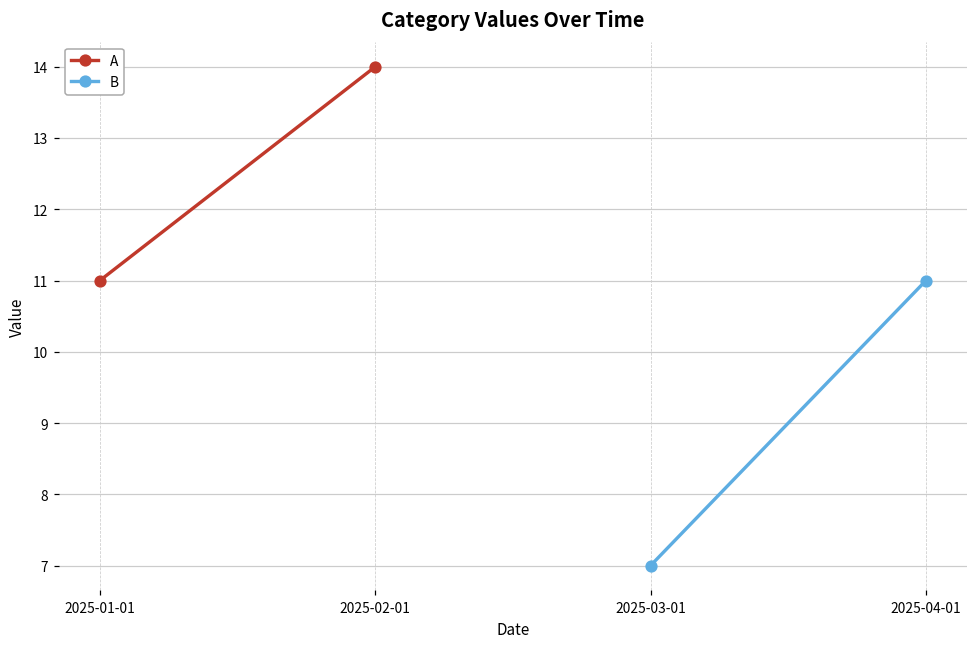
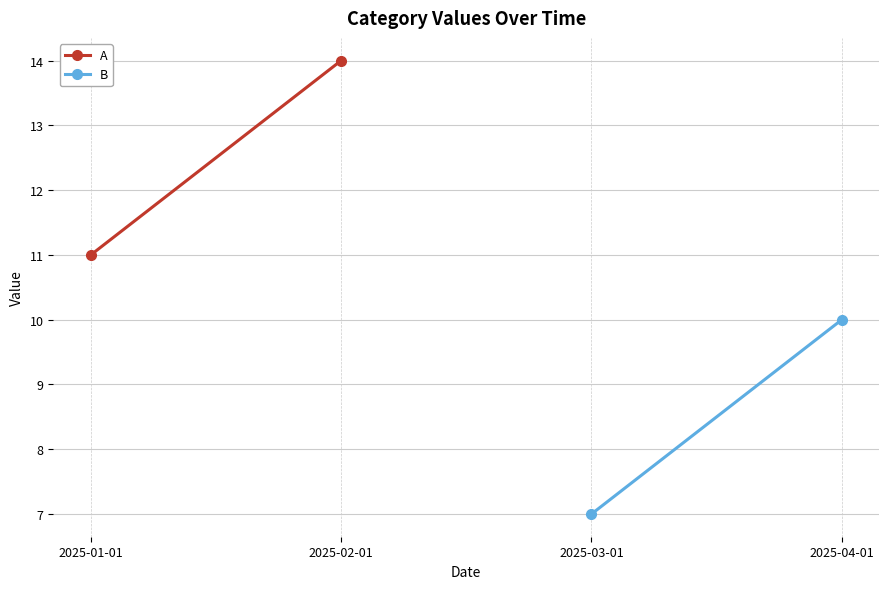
B, 2025-04-01: 11 -> 10
